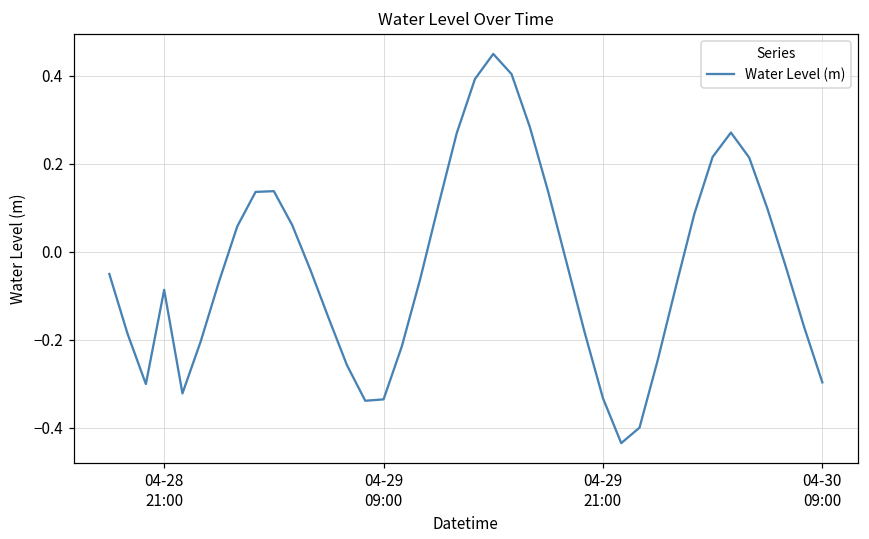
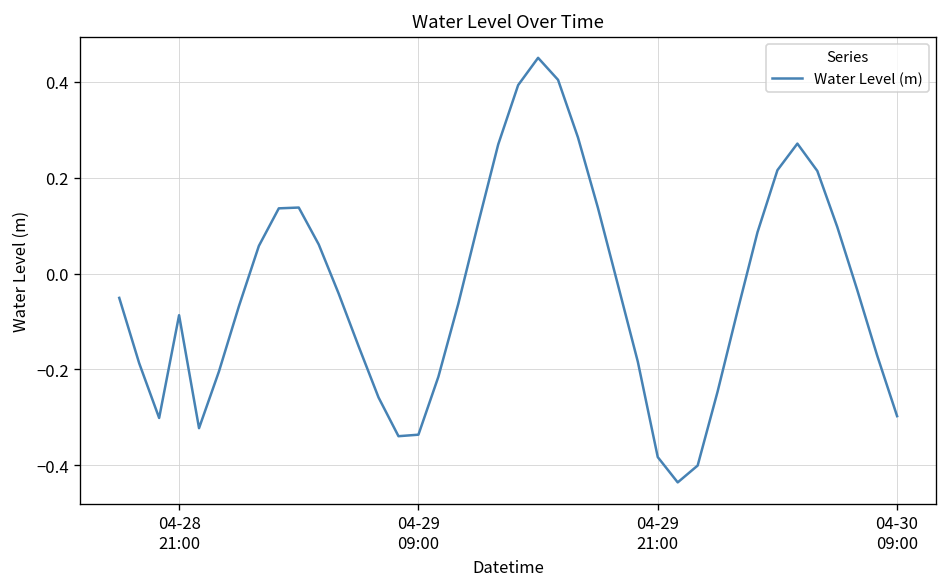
04-29 21:00: -0.33 -> -0.38
